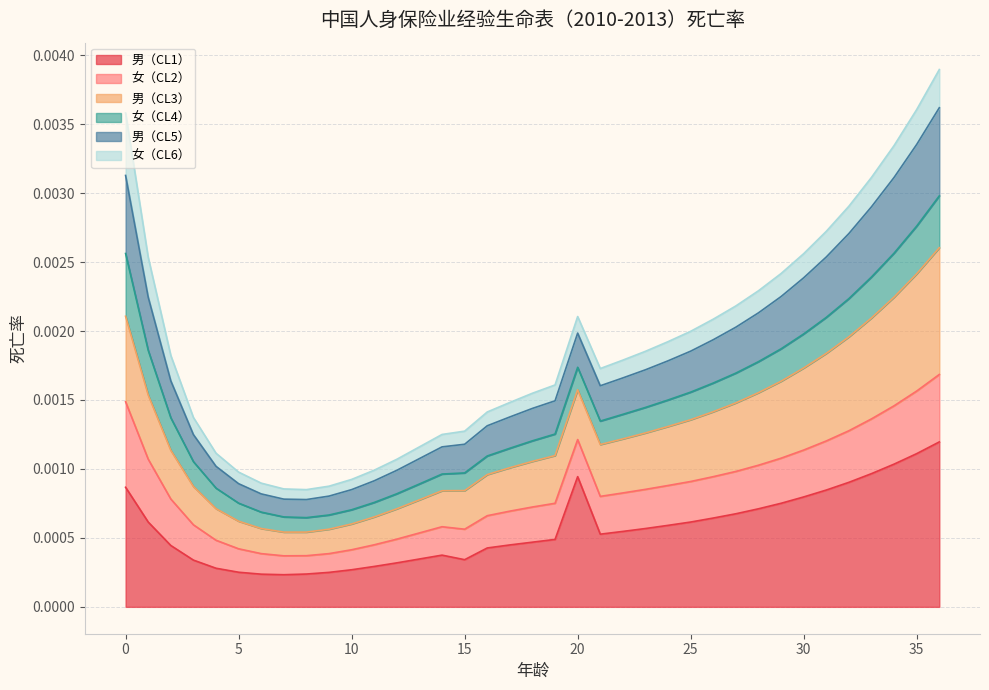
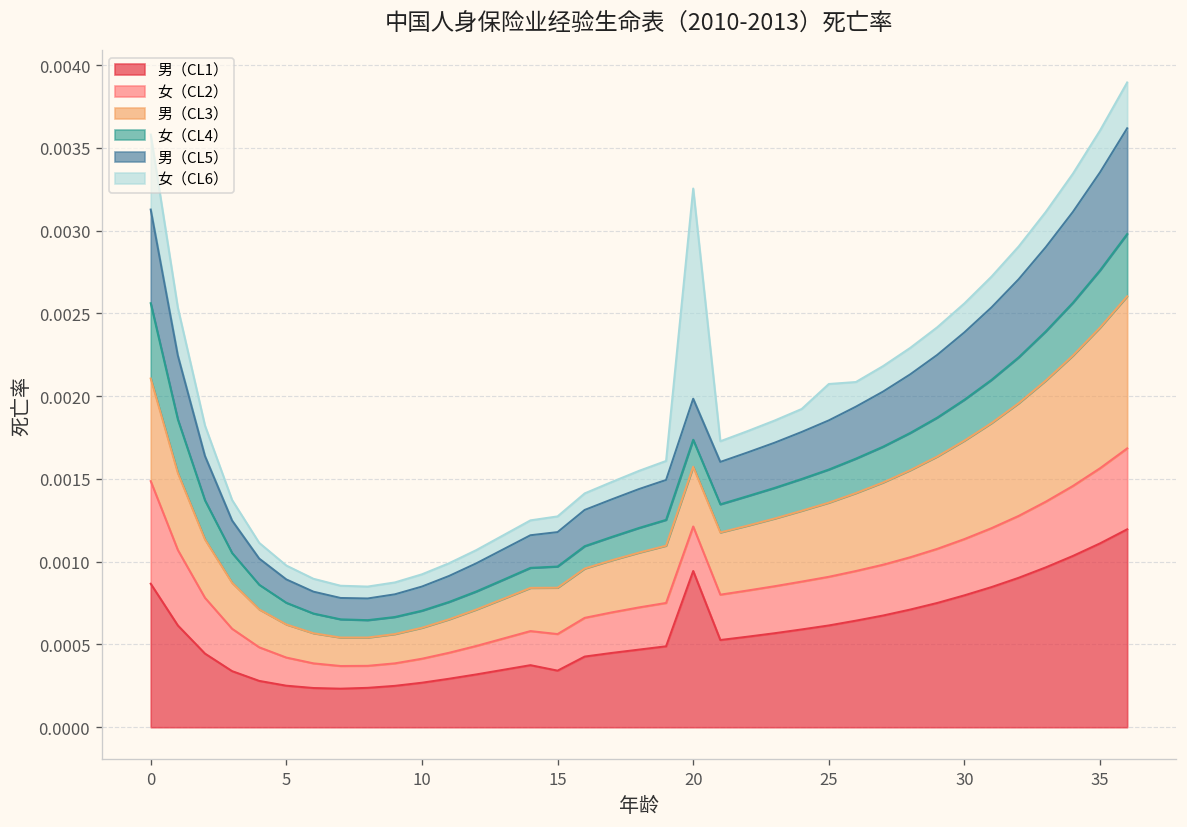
女（CL6）, 20: 0.00012 -> 0.00127
女（CL6）, 25: 0.00014 -> 0.00022
